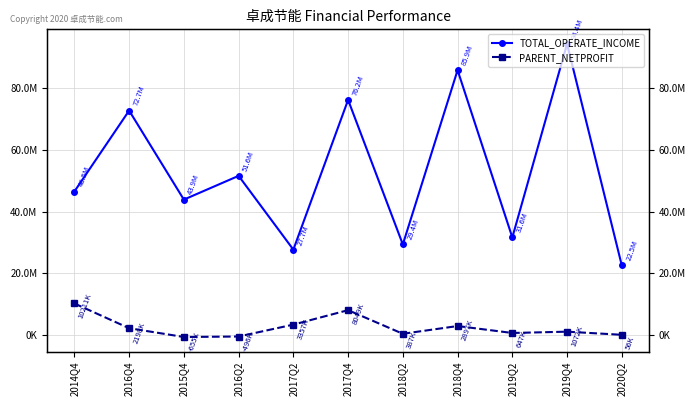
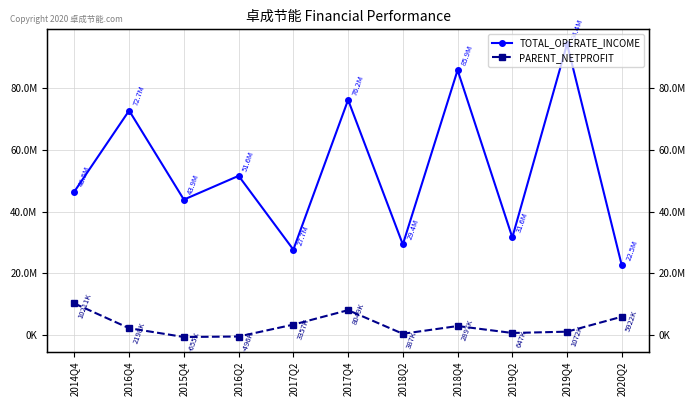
PARENT_NETPROFIT, 2020Q2: 56K -> 5922K
